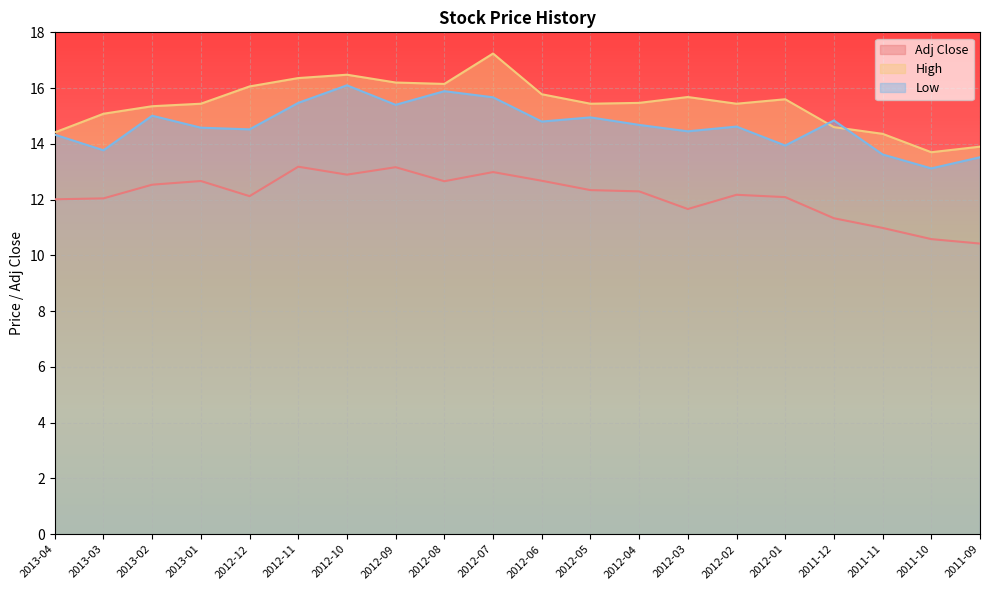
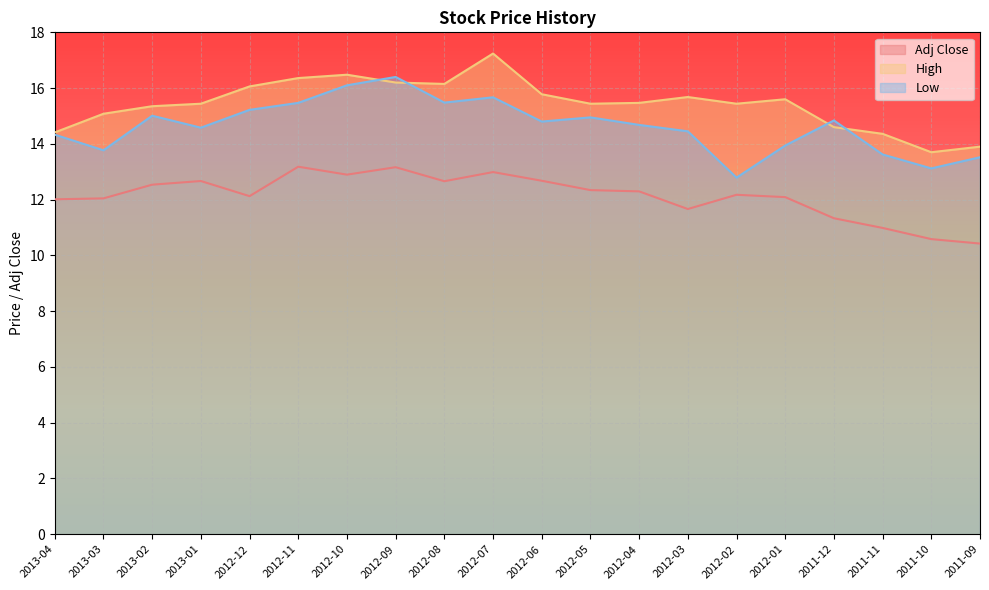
Low, 2012-12: 14.5 -> 15.2
Low, 2012-09: 15.4 -> 16.4
Low, 2012-08: 15.9 -> 15.5
Low, 2012-02: 14.6 -> 12.8
